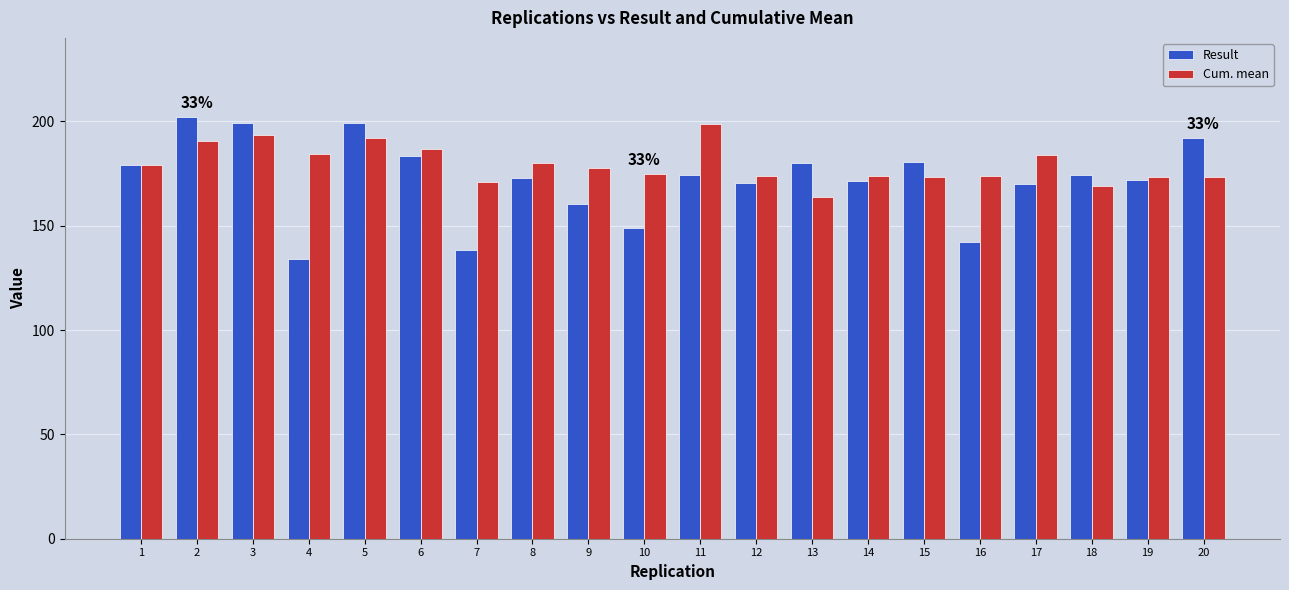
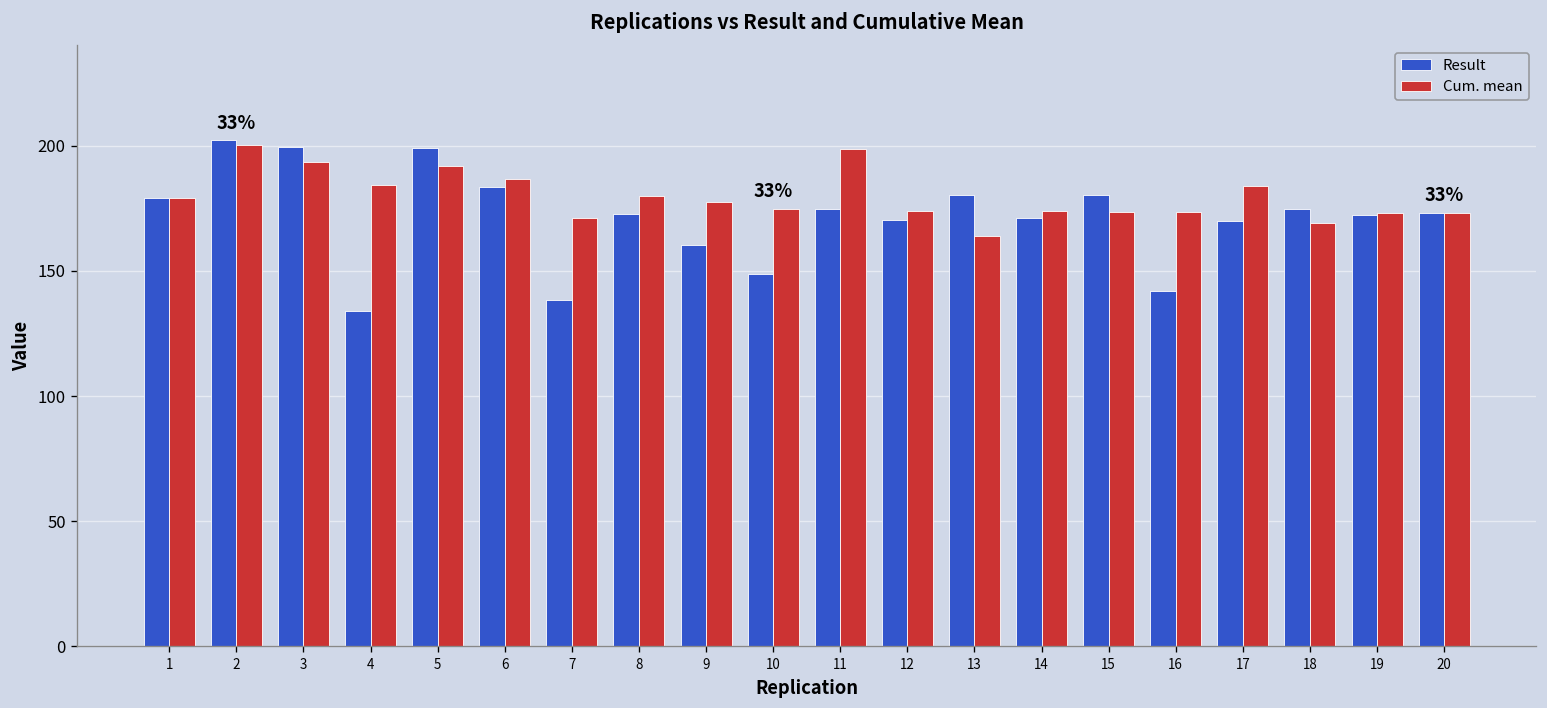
Cum. mean, 2: 191 -> 200
Result, 20: 192 -> 173
